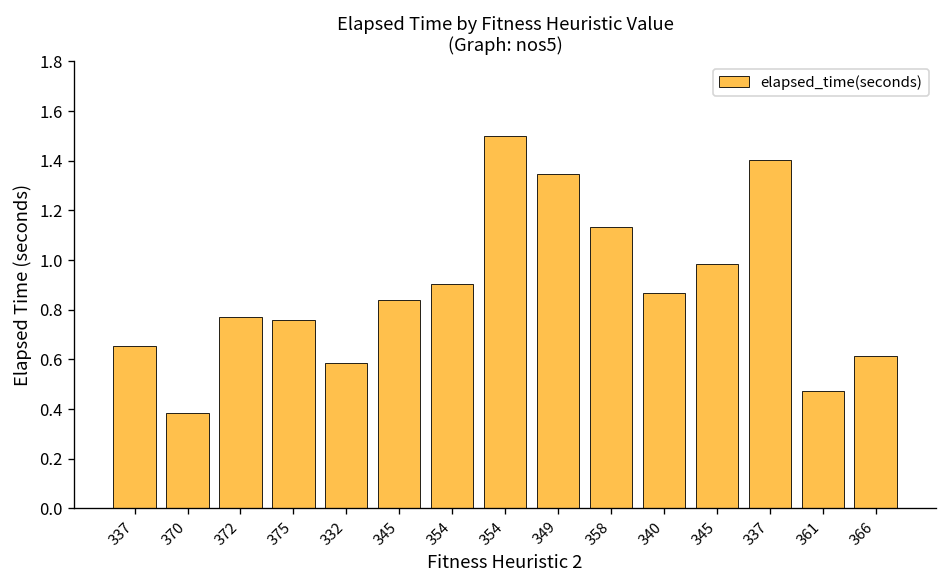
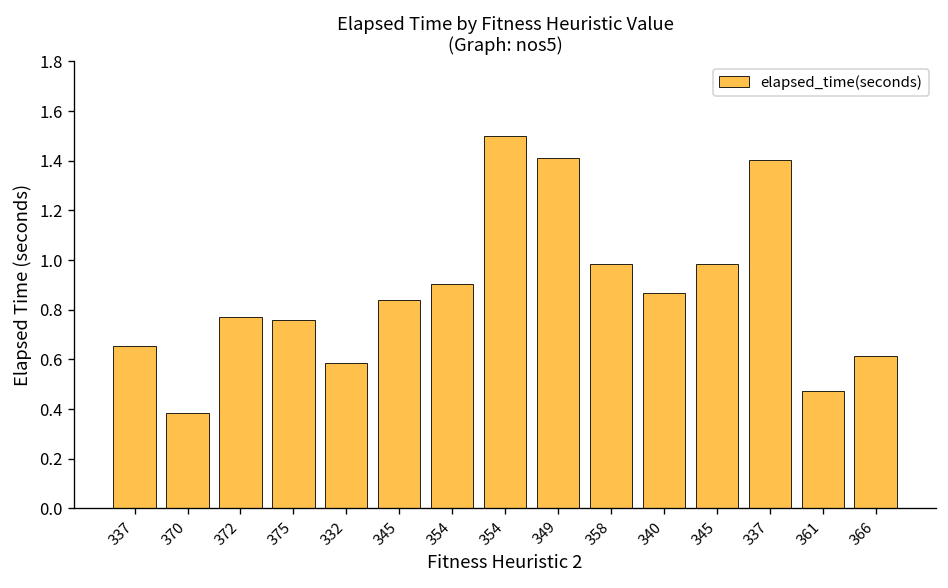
349: 1.35 -> 1.41
358: 1.13 -> 0.98
